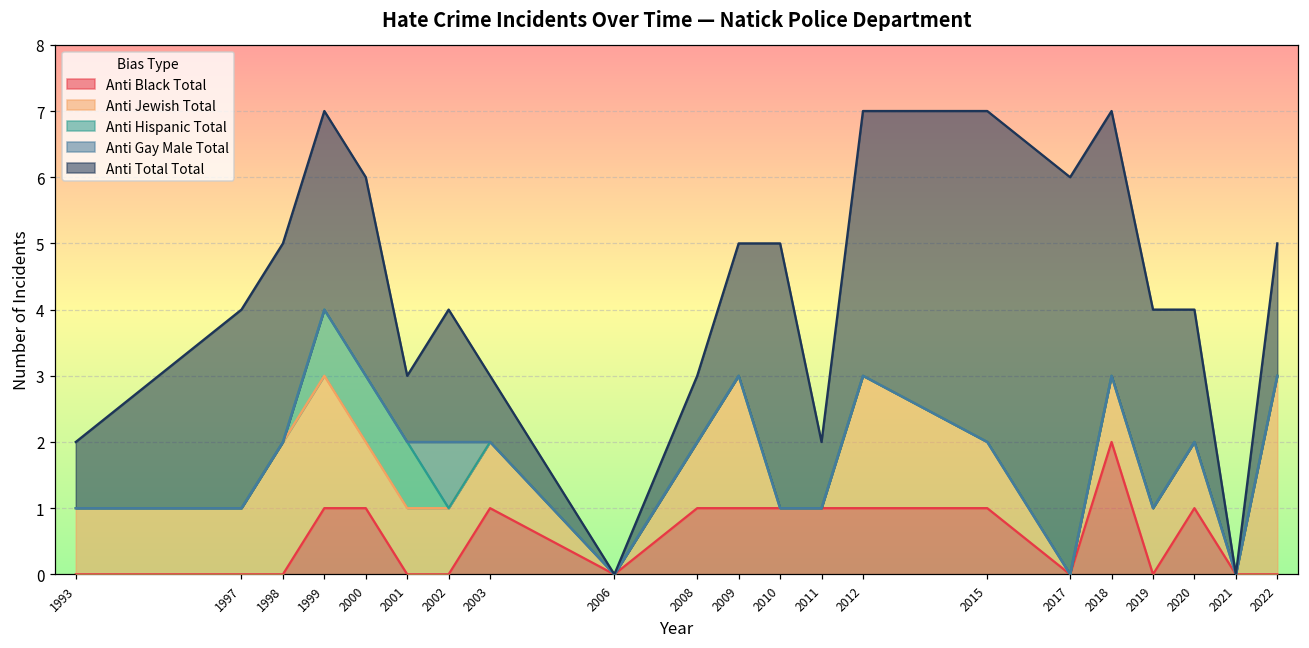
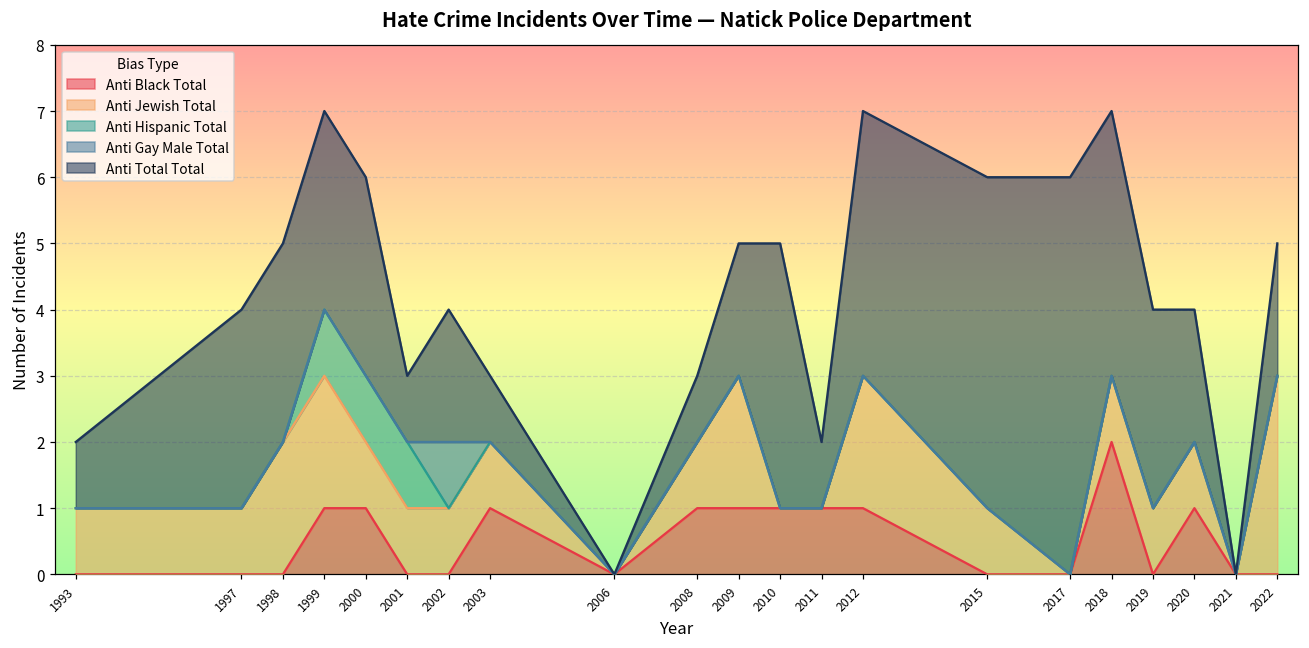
Anti Black Total, 2015: 1 -> 0
